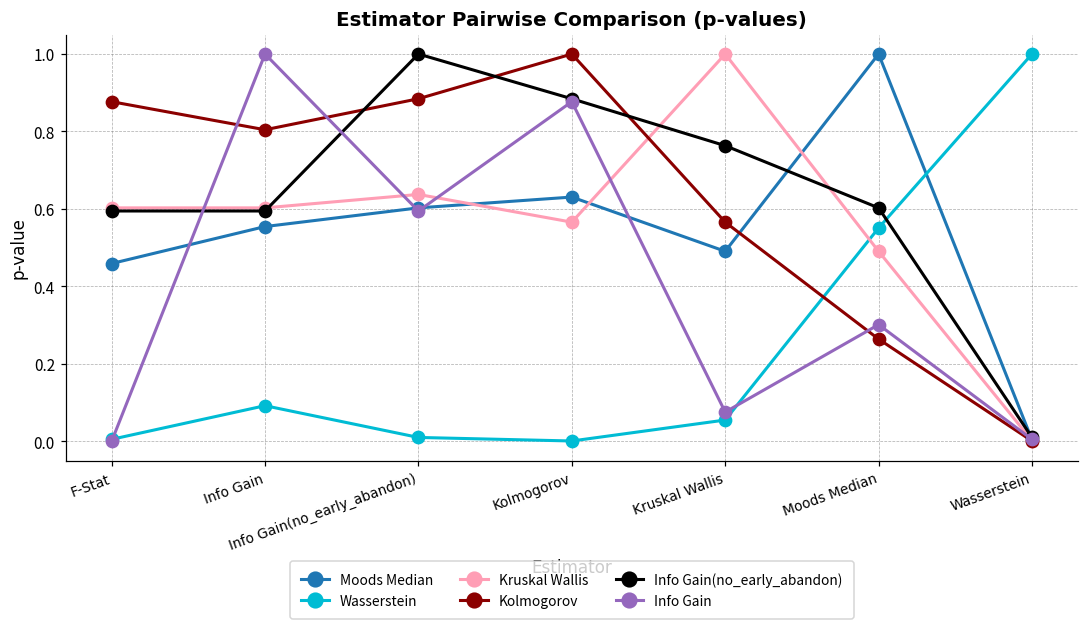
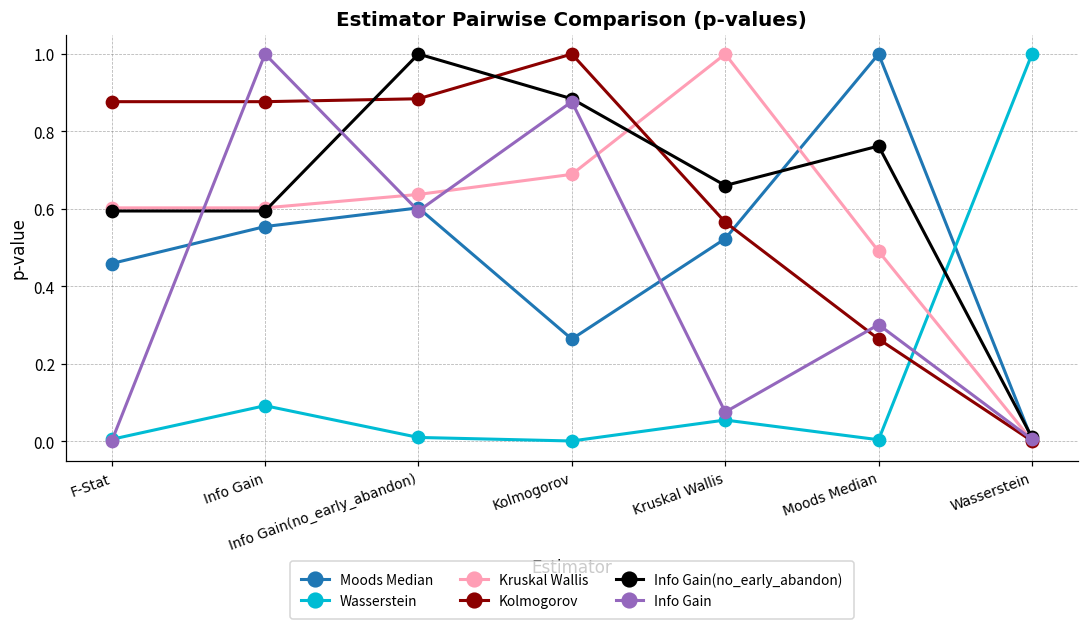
Kolmogorov, Info Gain: 0.80 -> 0.88
Moods Median, Kolmogorov: 0.63 -> 0.26
Kruskal Wallis, Kolmogorov: 0.57 -> 0.69
Moods Median, Kruskal Wallis: 0.49 -> 0.52
Info Gain(no_early_abandon), Kruskal Wallis: 0.76 -> 0.66
Wasserstein, Moods Median: 0.55 -> 0.00
Info Gain(no_early_abandon), Moods Median: 0.60 -> 0.76
